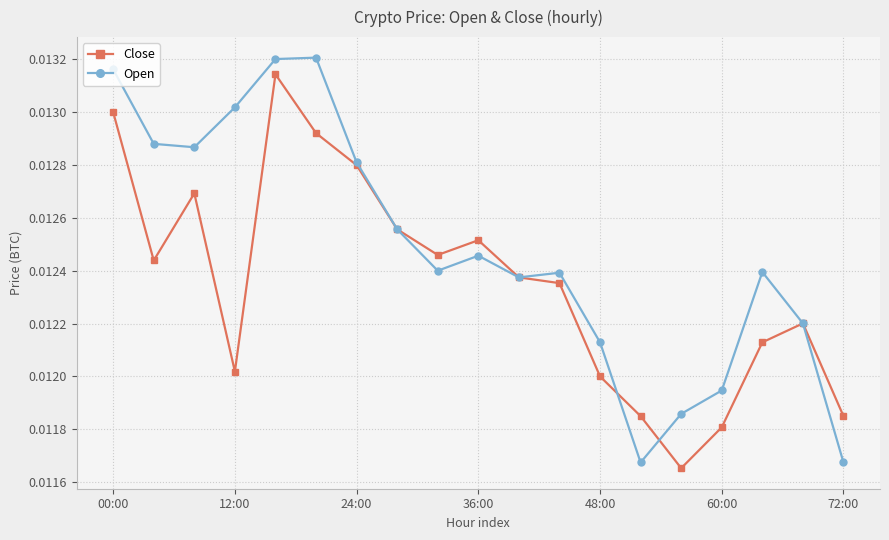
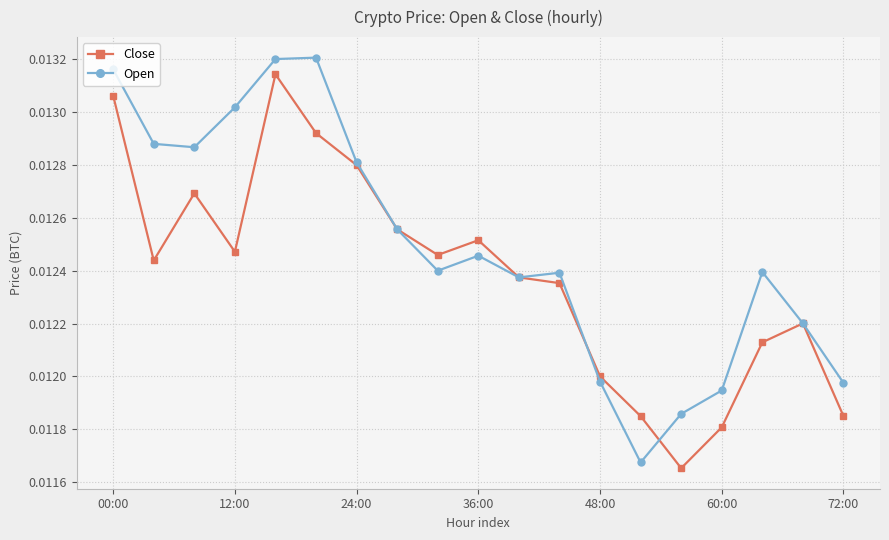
Close, 00:00: 0.01300 -> 0.01306
Close, 12:00: 0.01202 -> 0.01247
Open, 48:00: 0.01213 -> 0.01198
Open, 72:00: 0.01167 -> 0.01198
